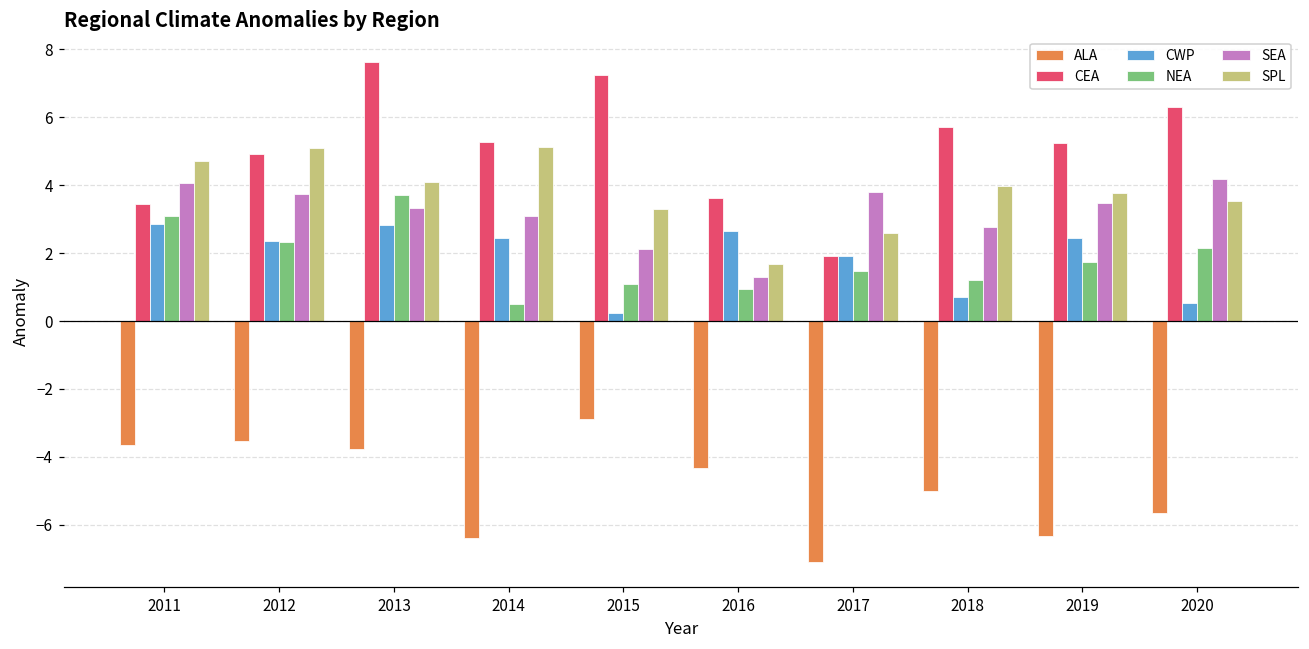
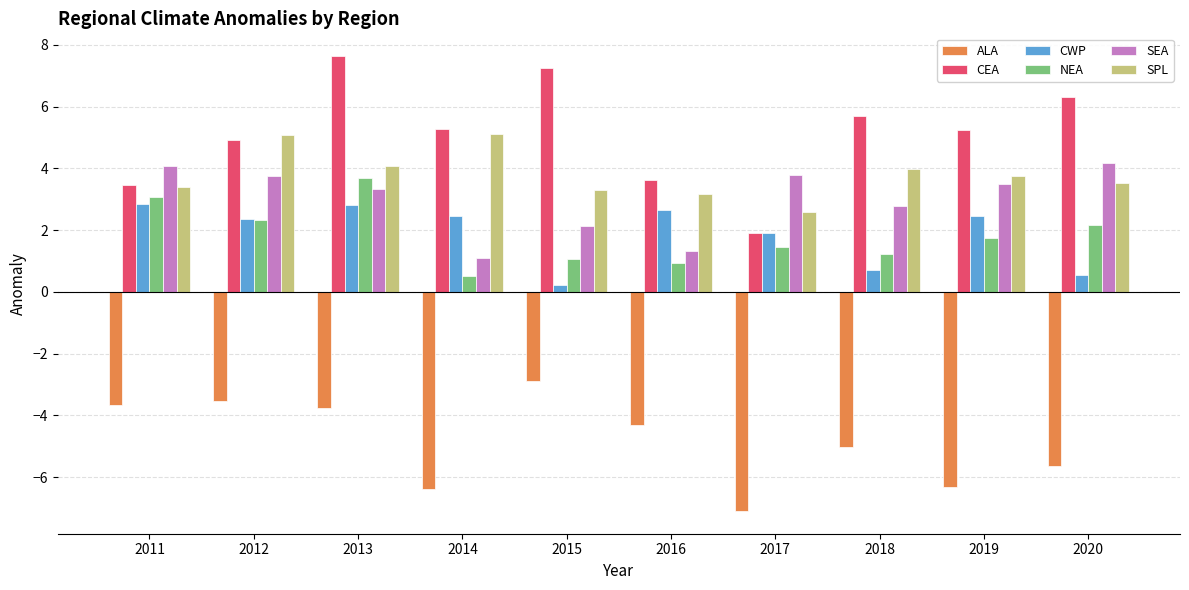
SPL, 2011: 4.7 -> 3.4
SEA, 2014: 3.1 -> 1.1
SPL, 2016: 1.7 -> 3.2
